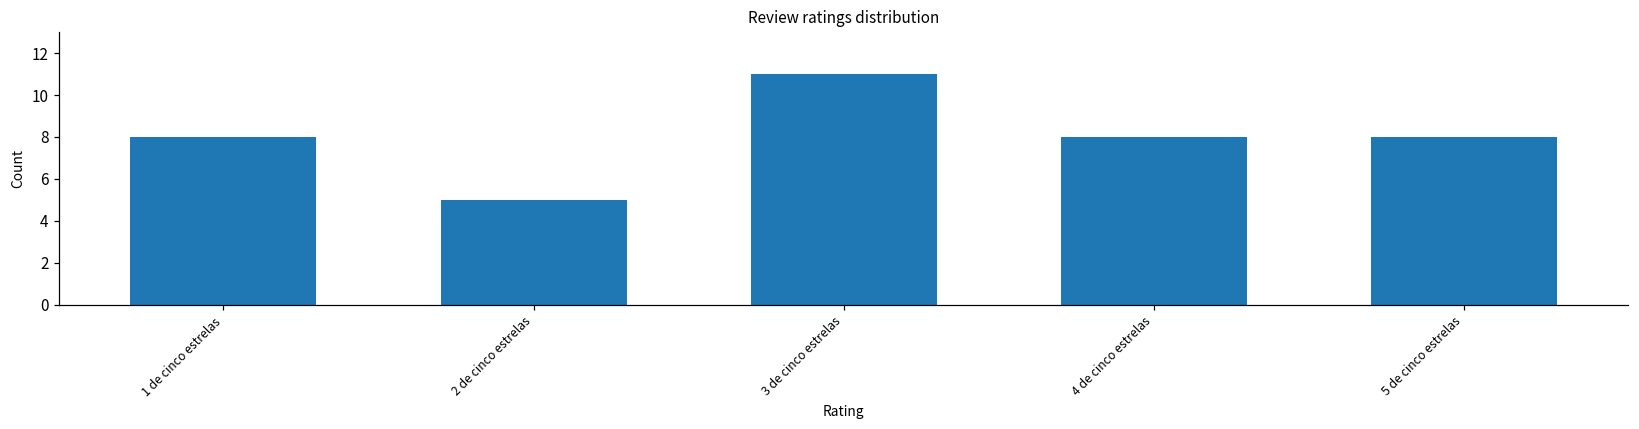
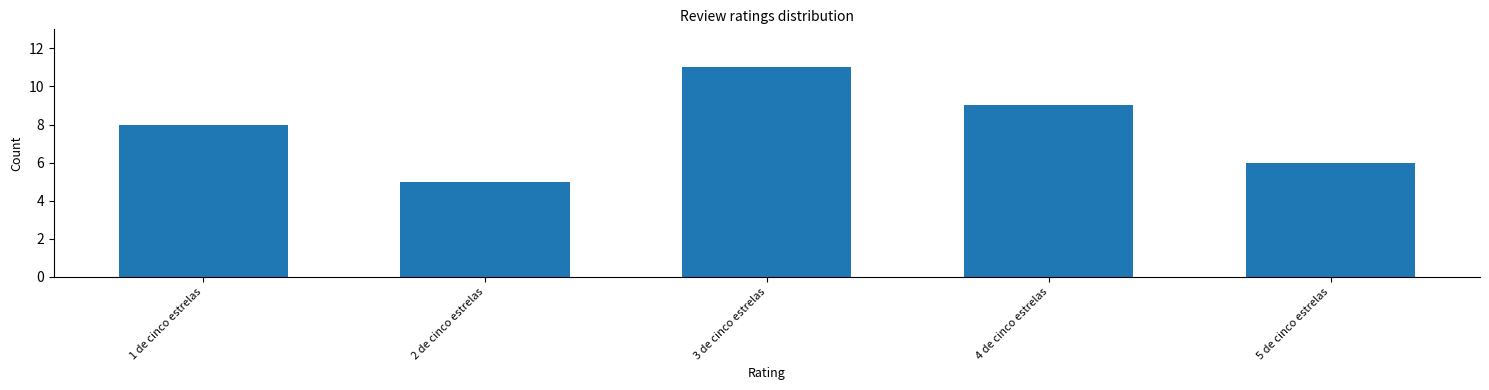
4 de cinco estrelas: 8 -> 9
5 de cinco estrelas: 8 -> 6
